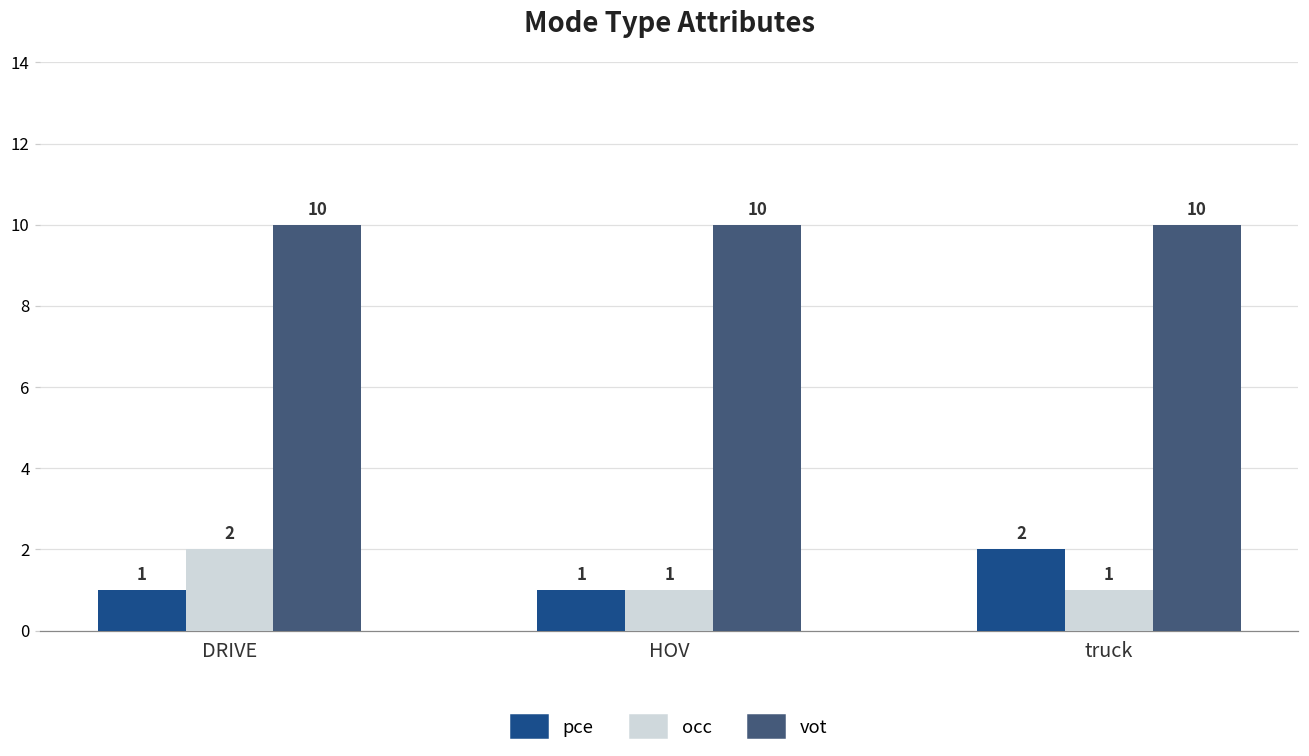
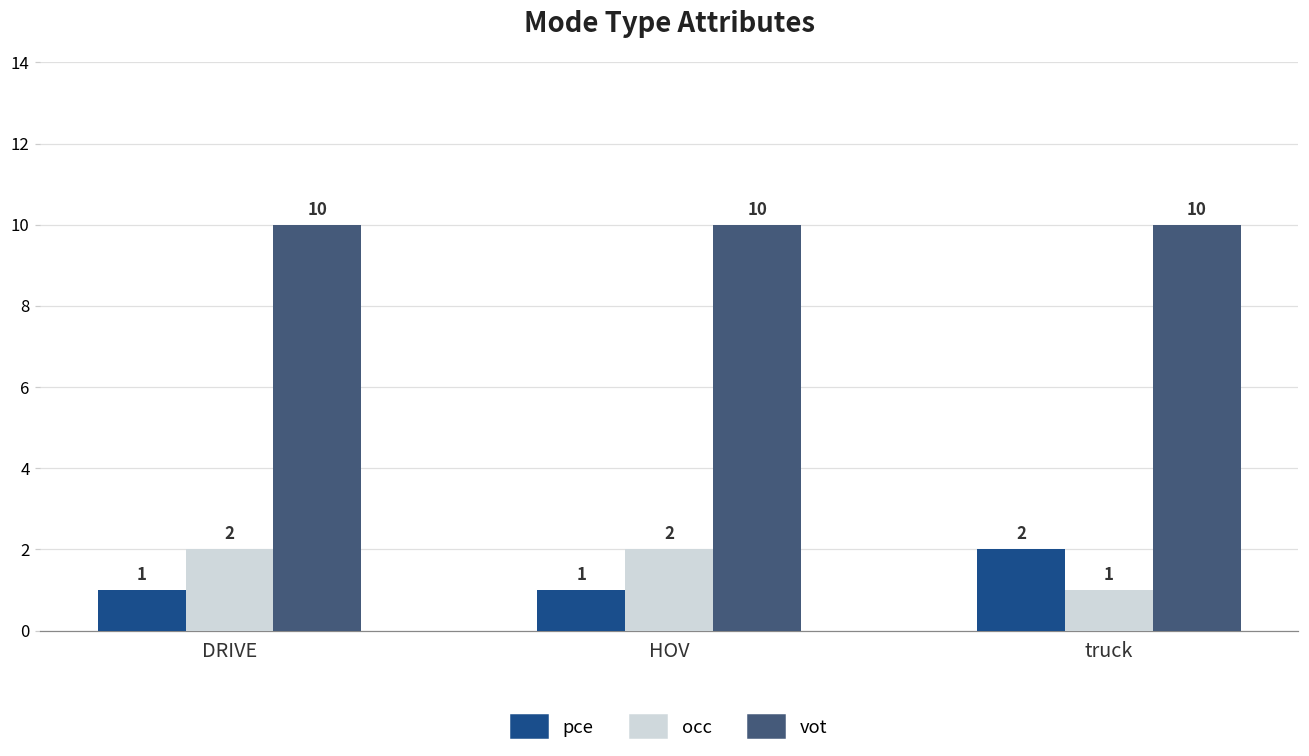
occ, HOV: 1 -> 2
